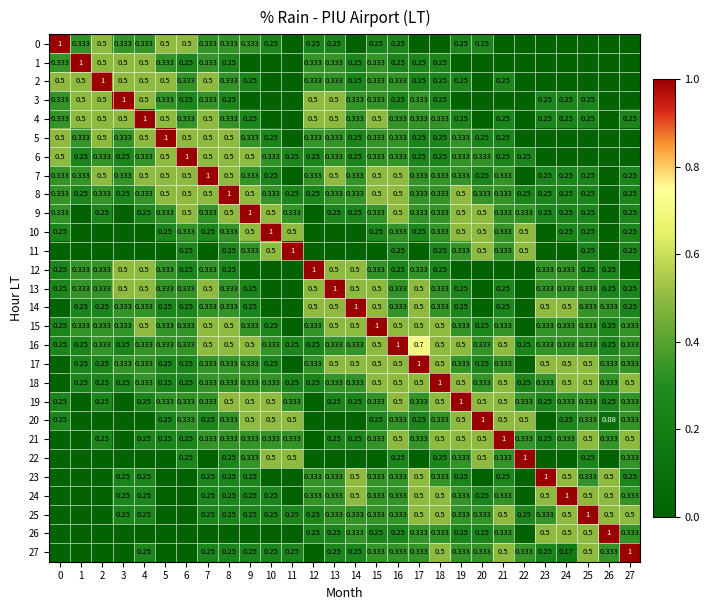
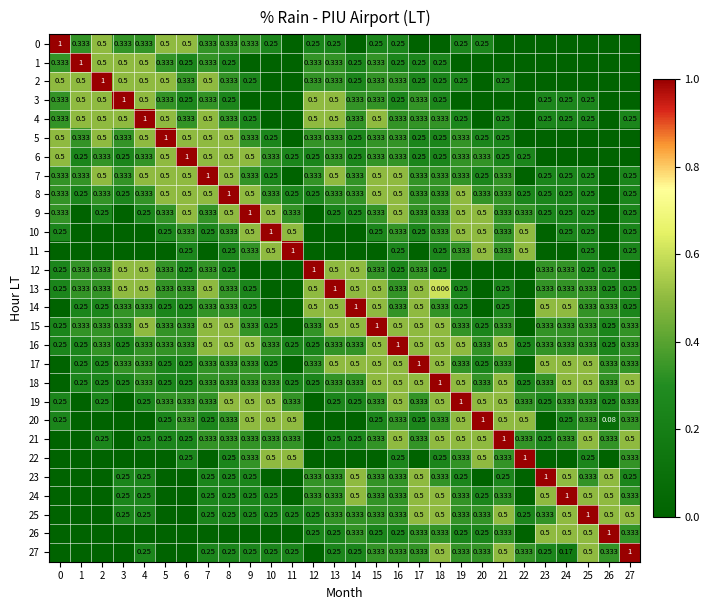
13, 18: 0.333 -> 0.606
16, 17: 0.7 -> 0.5
